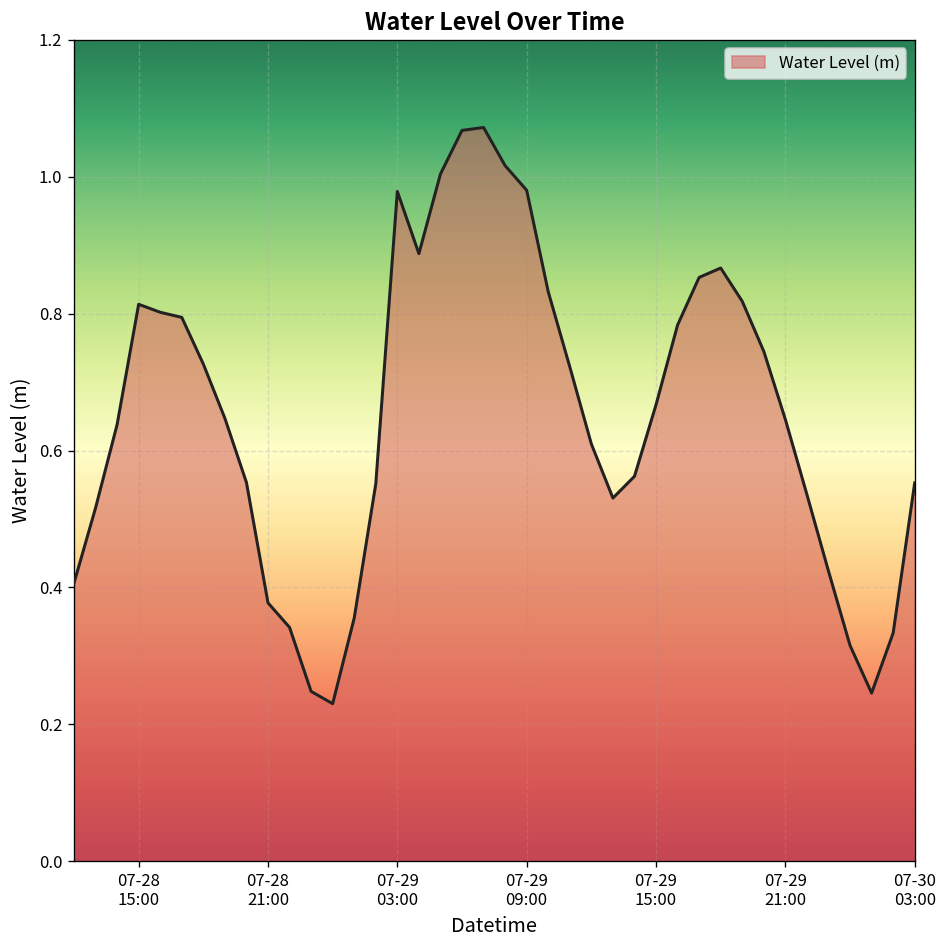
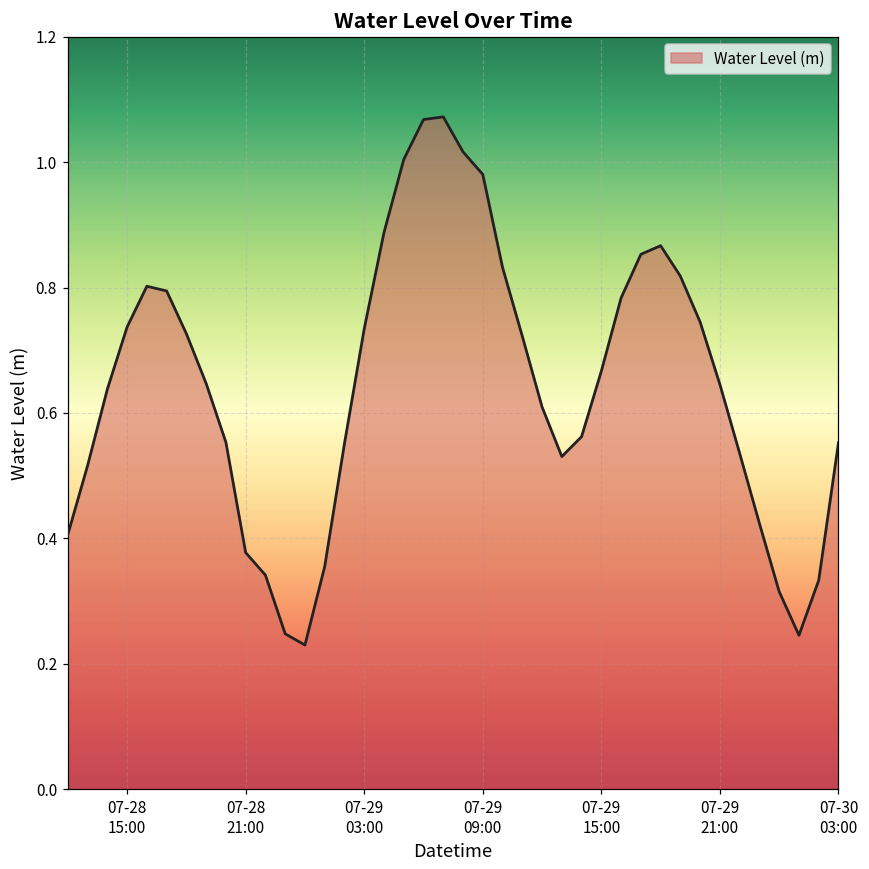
07-28 15:00: 0.81 -> 0.74
07-29 03:00: 0.98 -> 0.73
